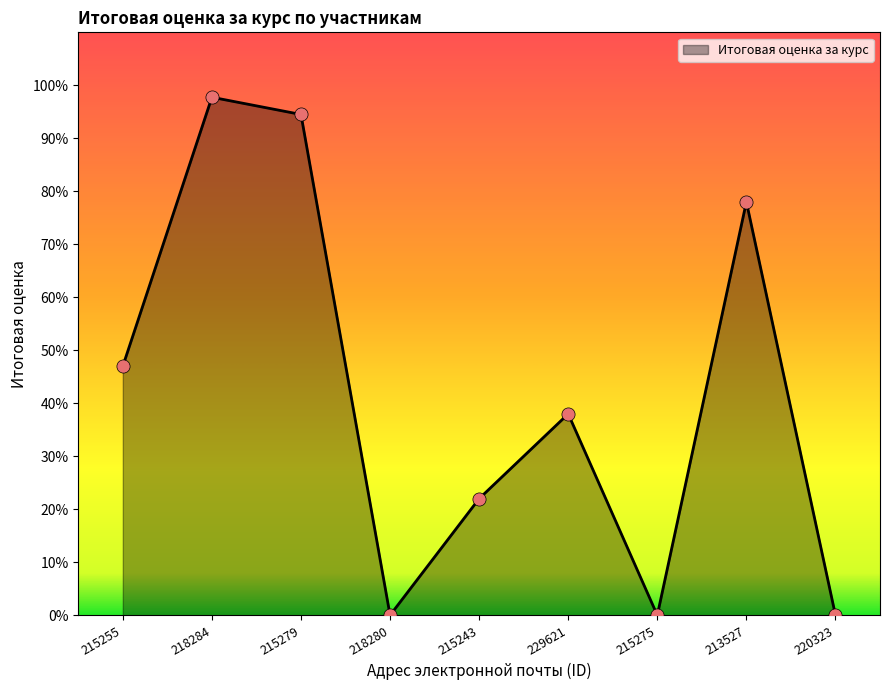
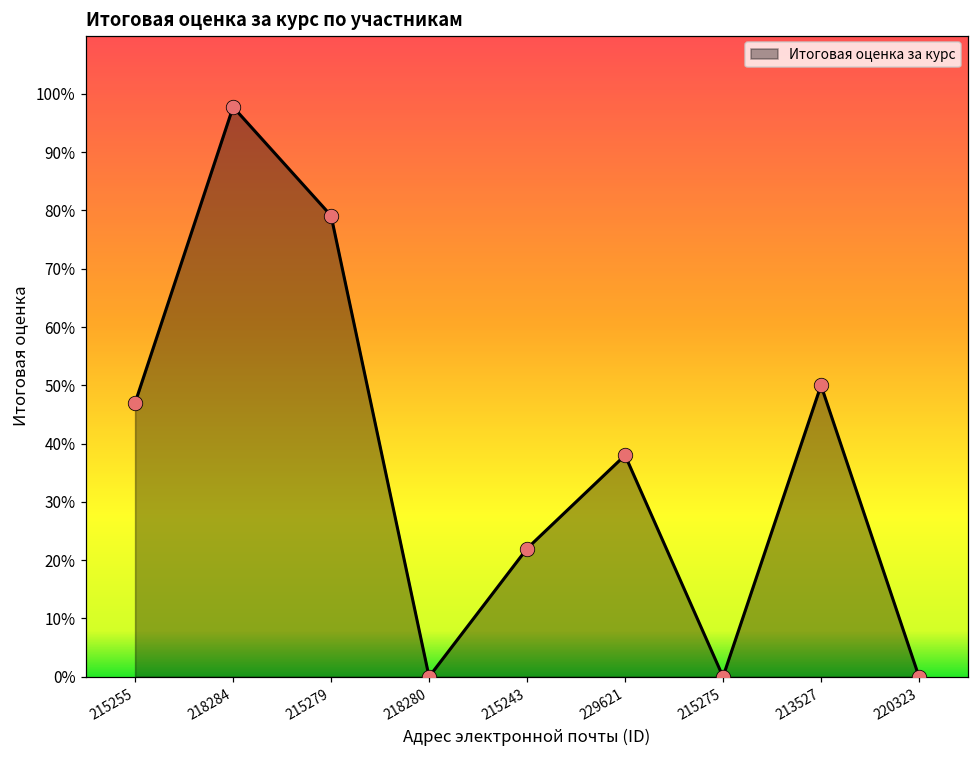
215279: 95% -> 79%
213527: 78% -> 50%
